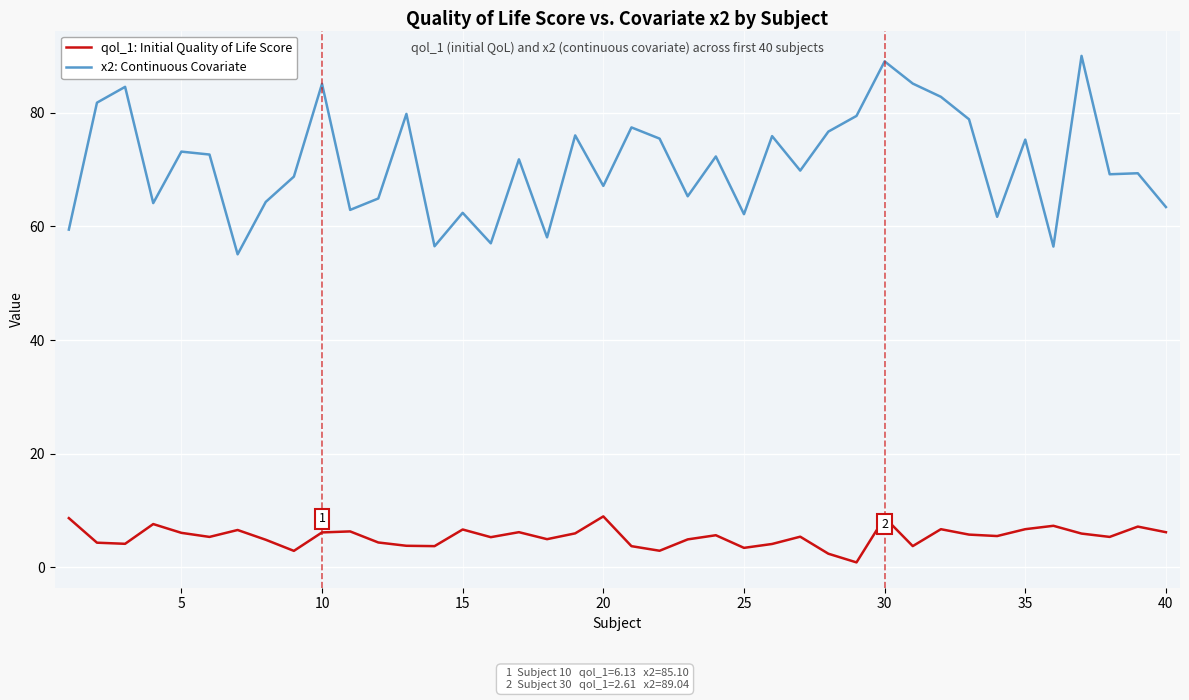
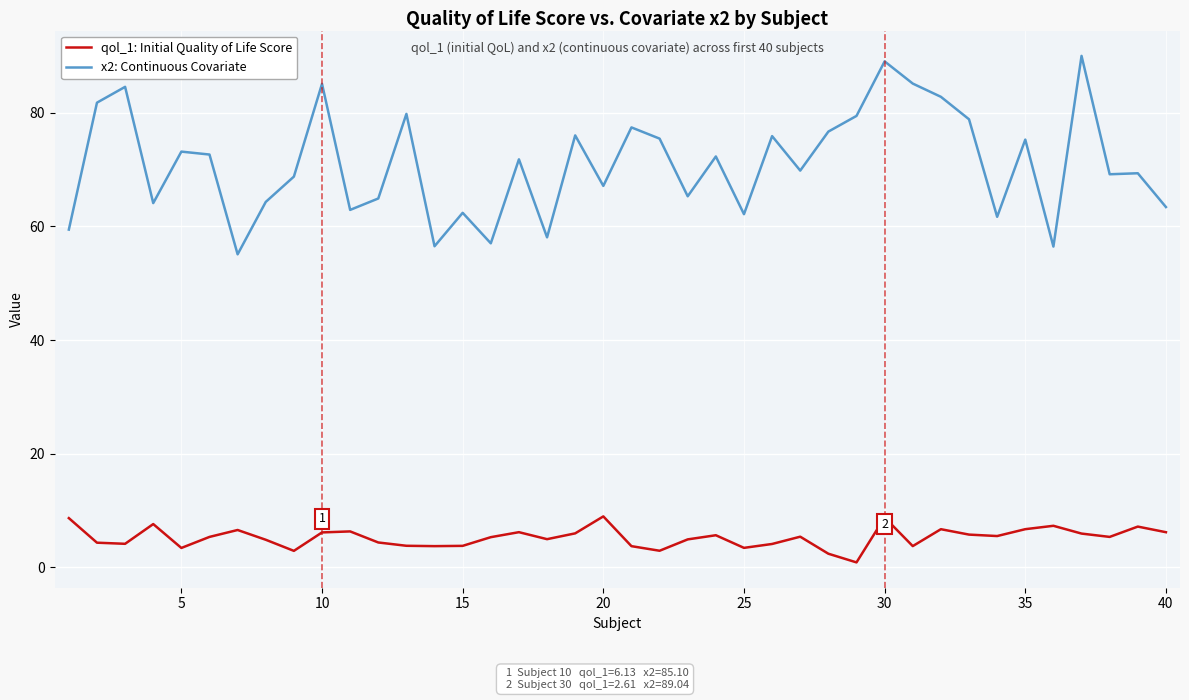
qol_1: Initial Quality of Life Score, 5: 6 -> 3
qol_1: Initial Quality of Life Score, 15: 7 -> 4
